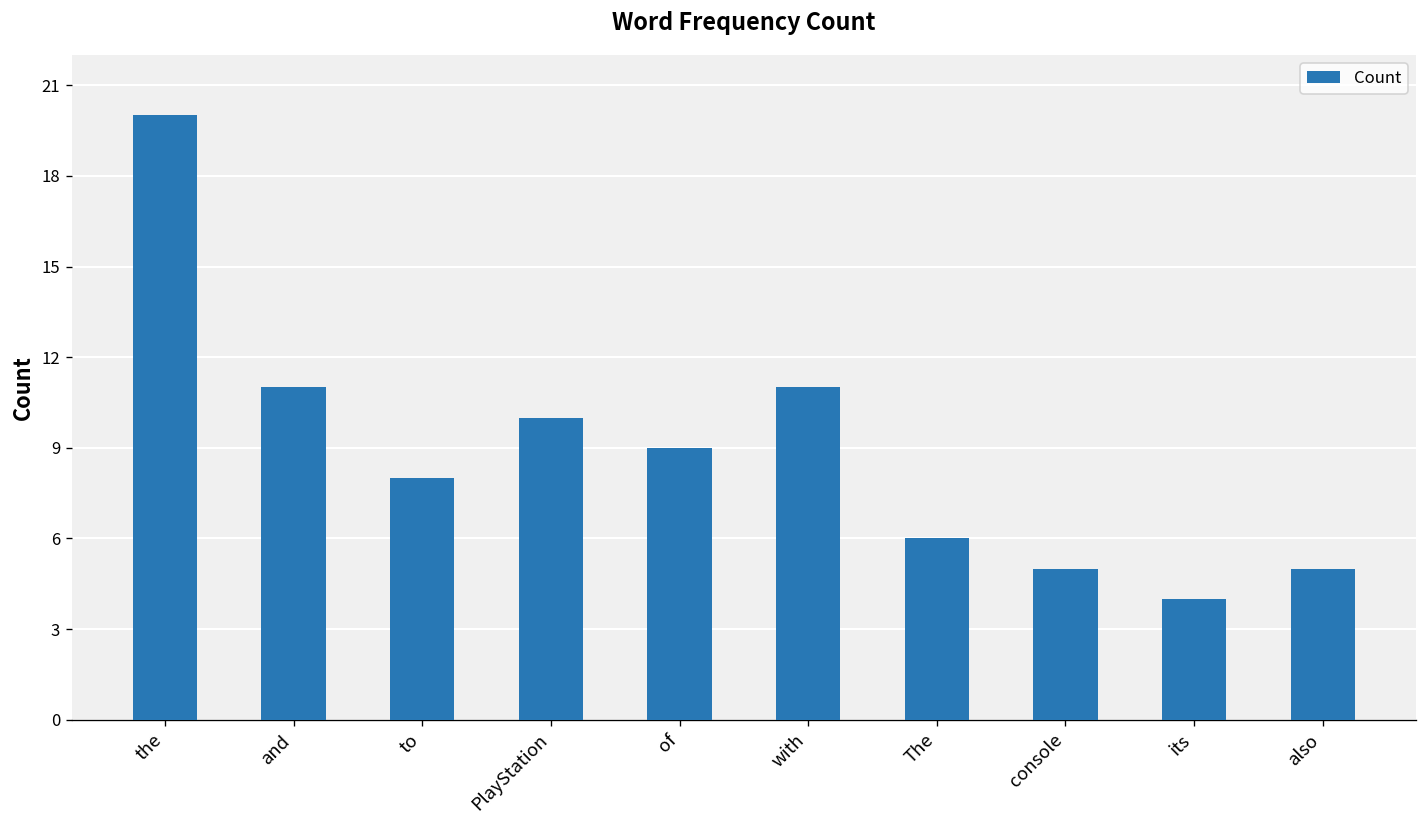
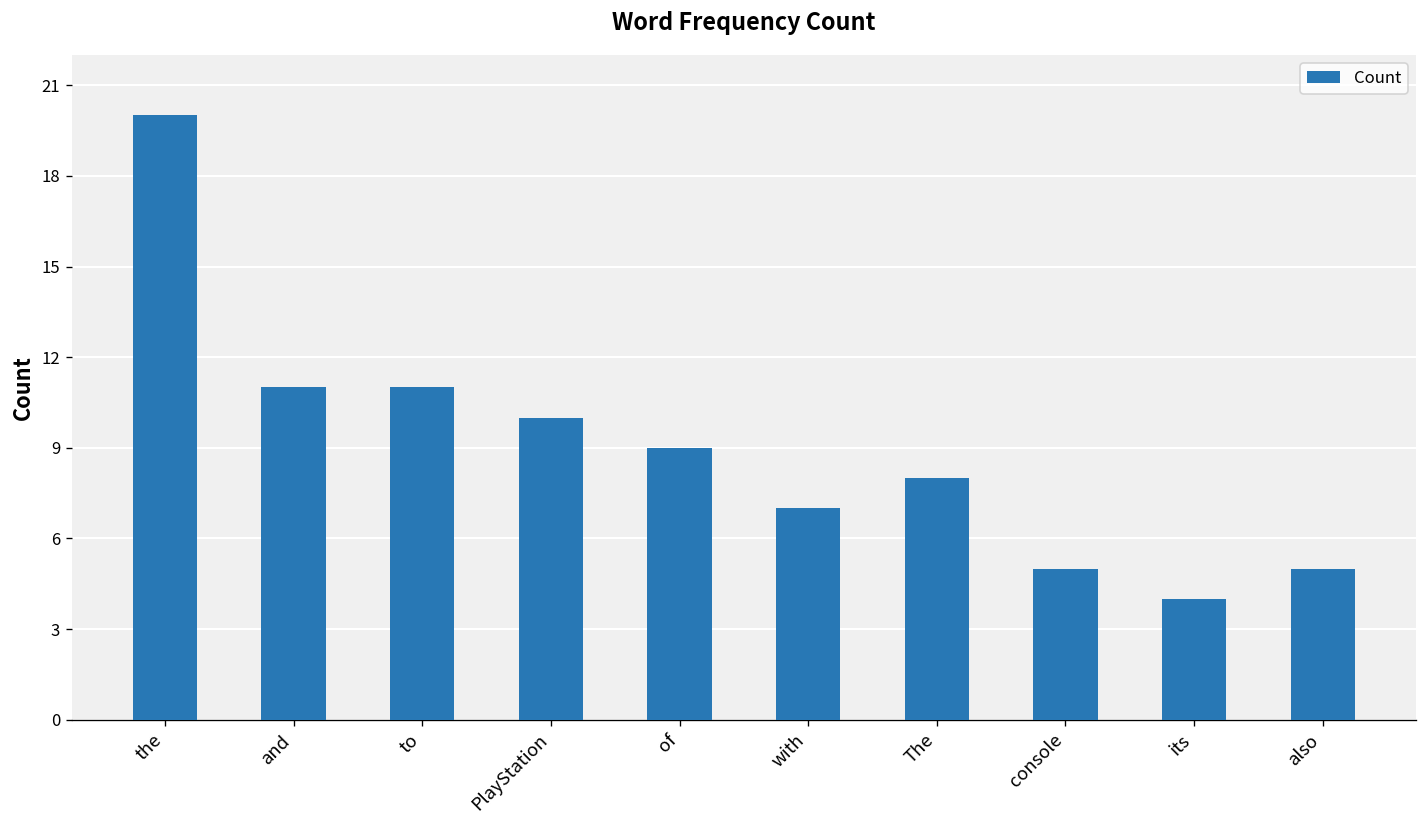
to: 8 -> 11
with: 11 -> 7
The: 6 -> 8
